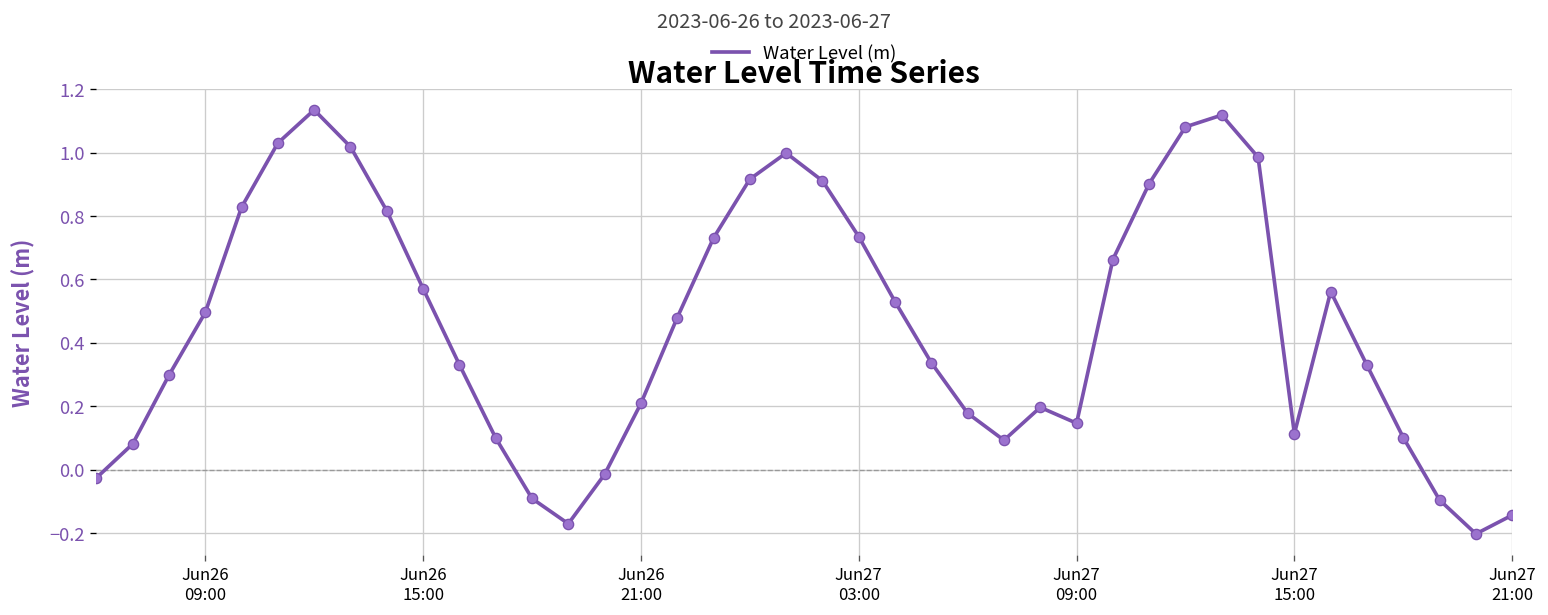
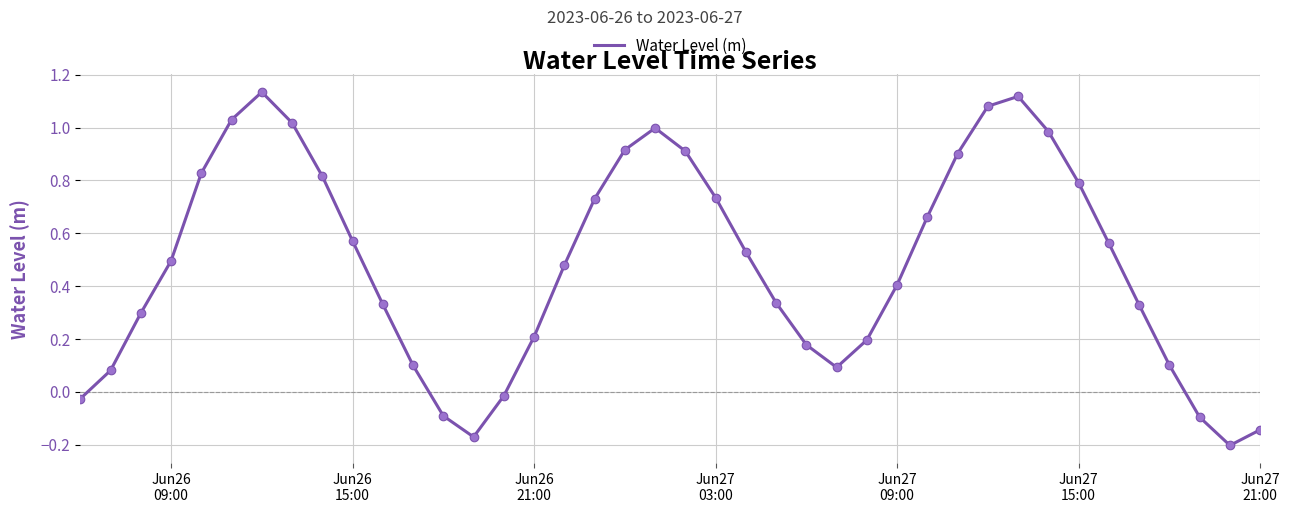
Jun27 09:00: 0.15 -> 0.41
Jun27 15:00: 0.11 -> 0.79
